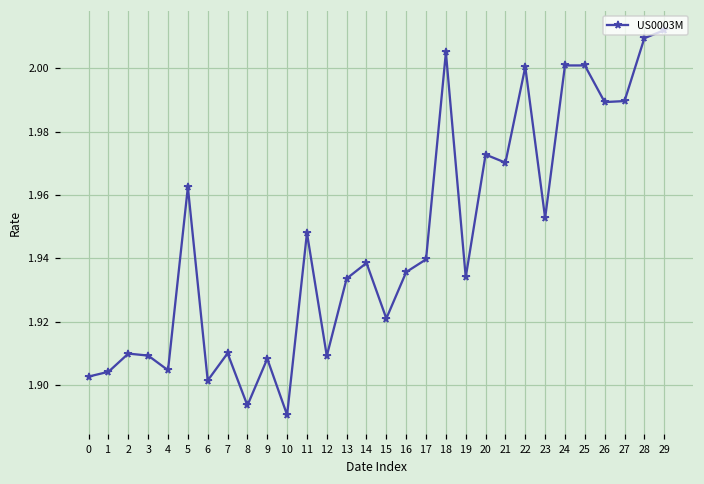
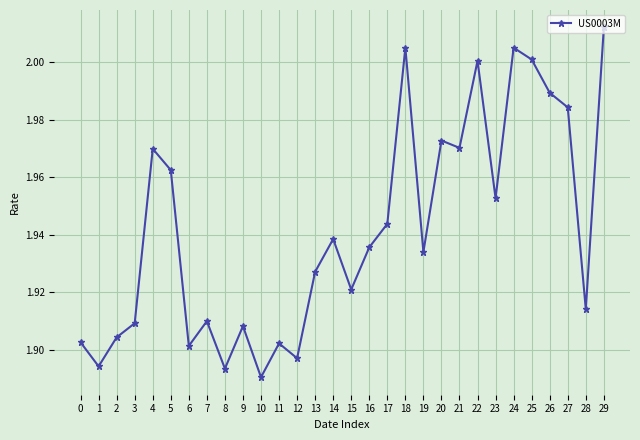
1: 1.904 -> 1.894
2: 1.910 -> 1.904
4: 1.905 -> 1.970
11: 1.948 -> 1.902
12: 1.909 -> 1.897
13: 1.934 -> 1.927
17: 1.940 -> 1.944
24: 2.001 -> 2.005
27: 1.990 -> 1.984
28: 2.010 -> 1.914
